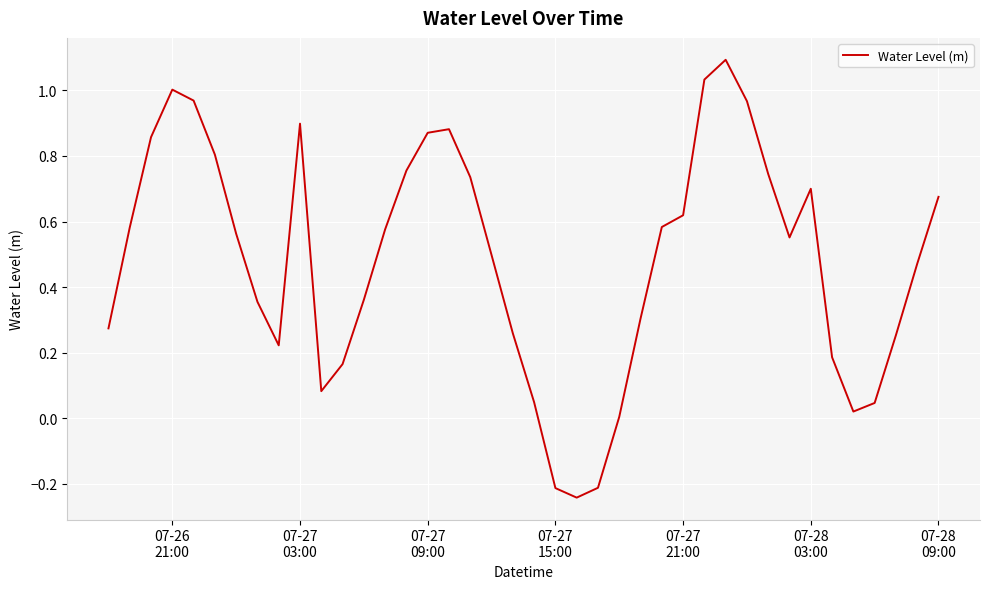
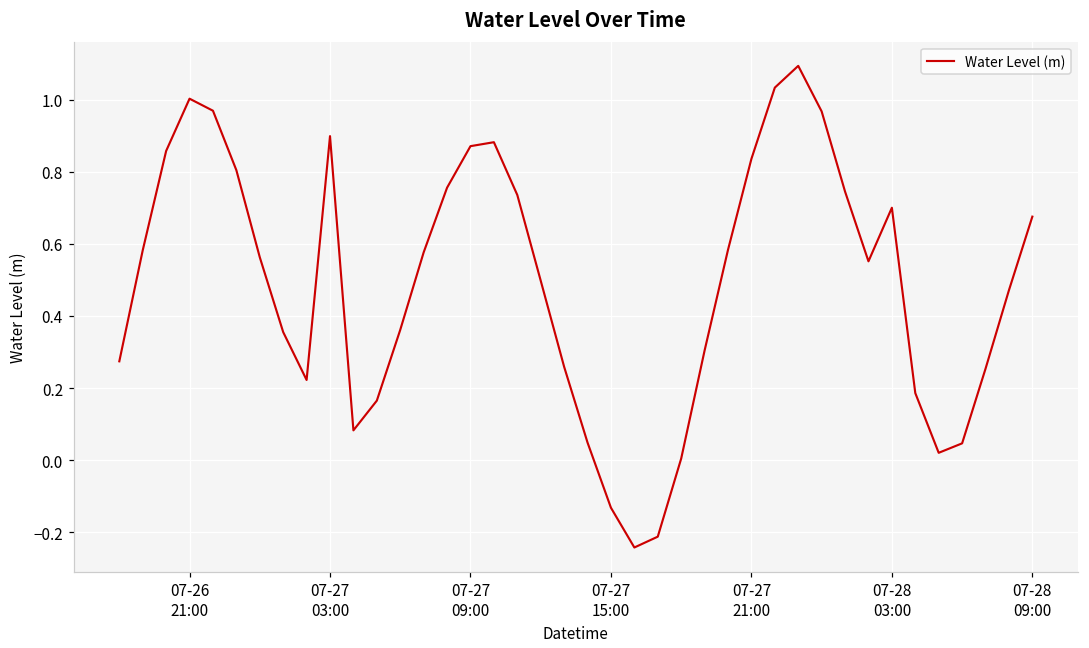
07-27 15:00: -0.21 -> -0.13
07-27 21:00: 0.62 -> 0.84
